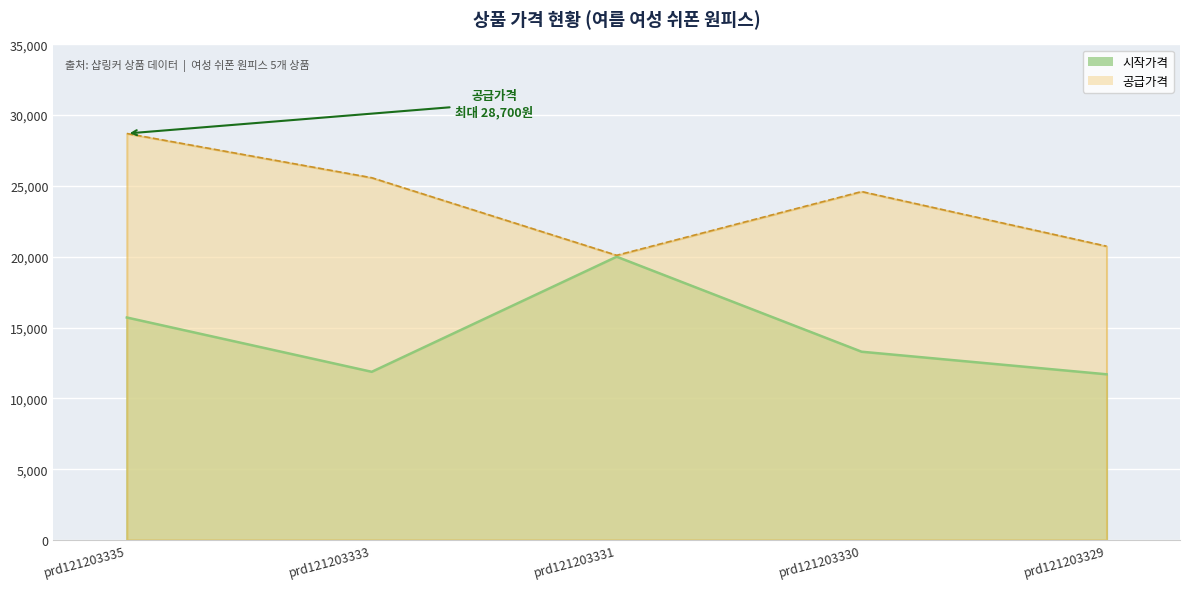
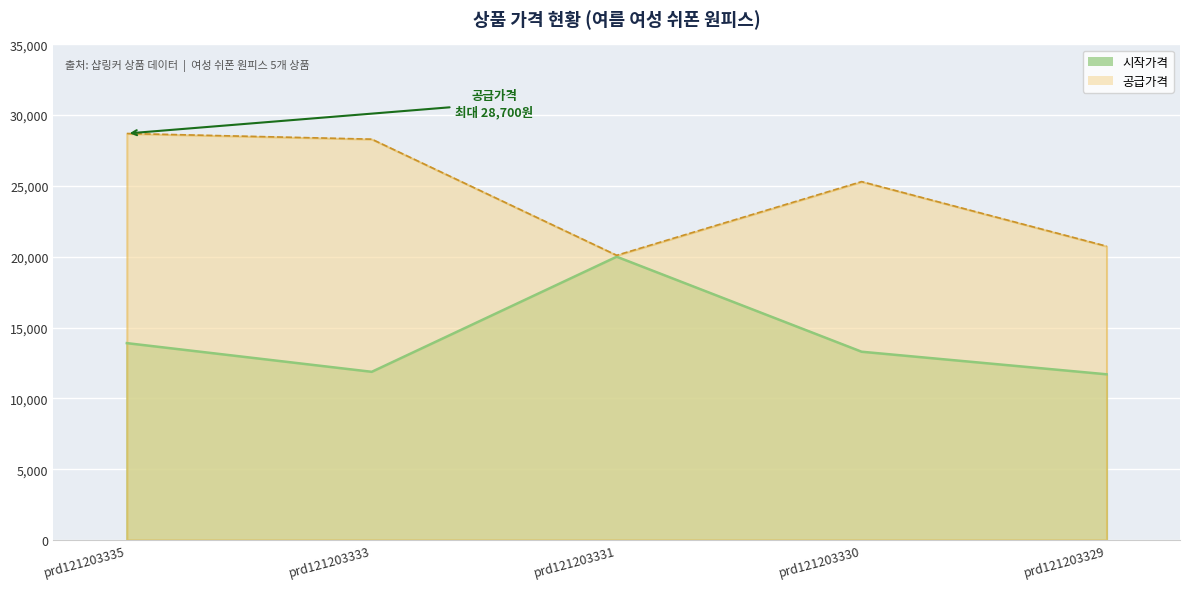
시작가격, prd121203335: 15,700 -> 13,900
공급가격, prd121203333: 25,600 -> 28,300
공급가격, prd121203330: 24,600 -> 25,300
